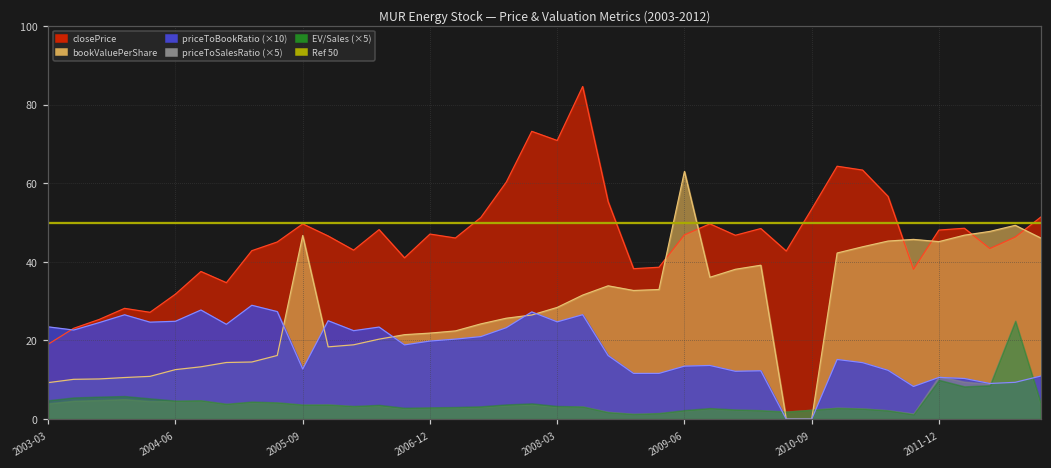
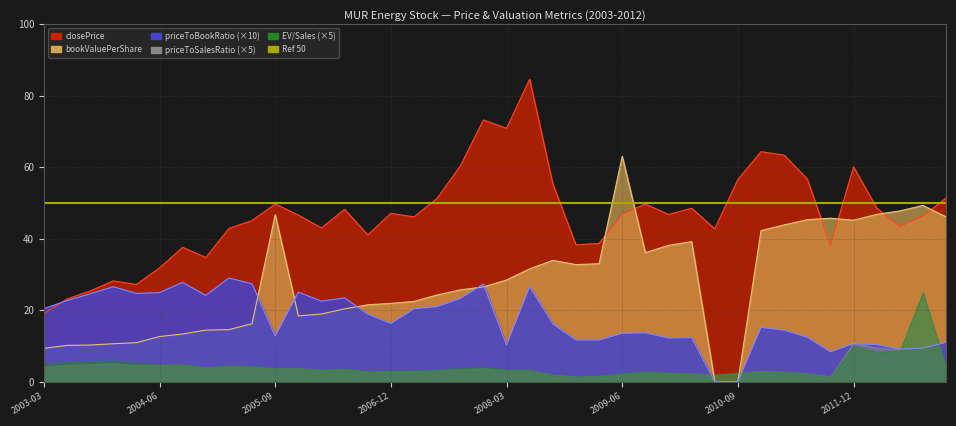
priceToBookRatio (×10), 2003-03: 23 -> 20
priceToBookRatio (×10), 2006-12: 20 -> 16
priceToBookRatio (×10), 2008-03: 25 -> 10
closePrice, 2010-09: 53 -> 57
closePrice, 2011-12: 48 -> 60
